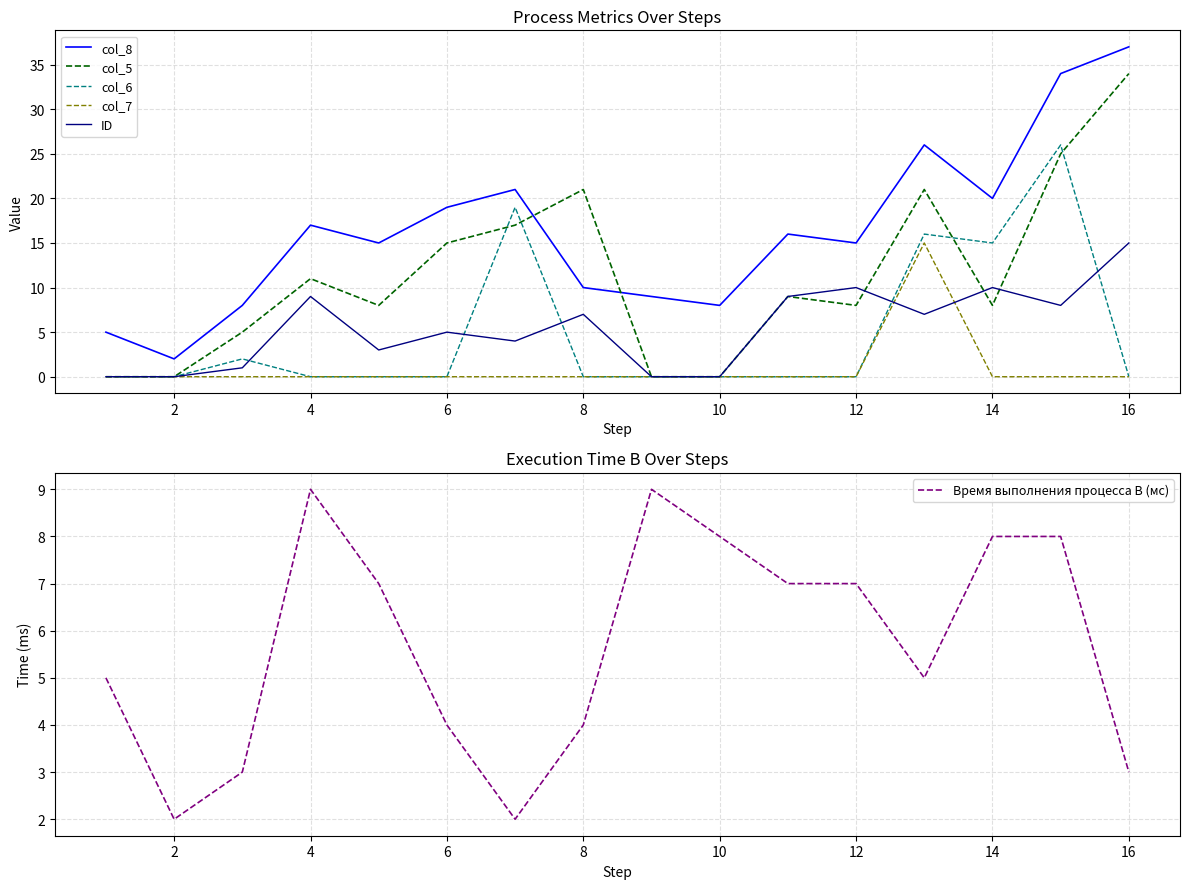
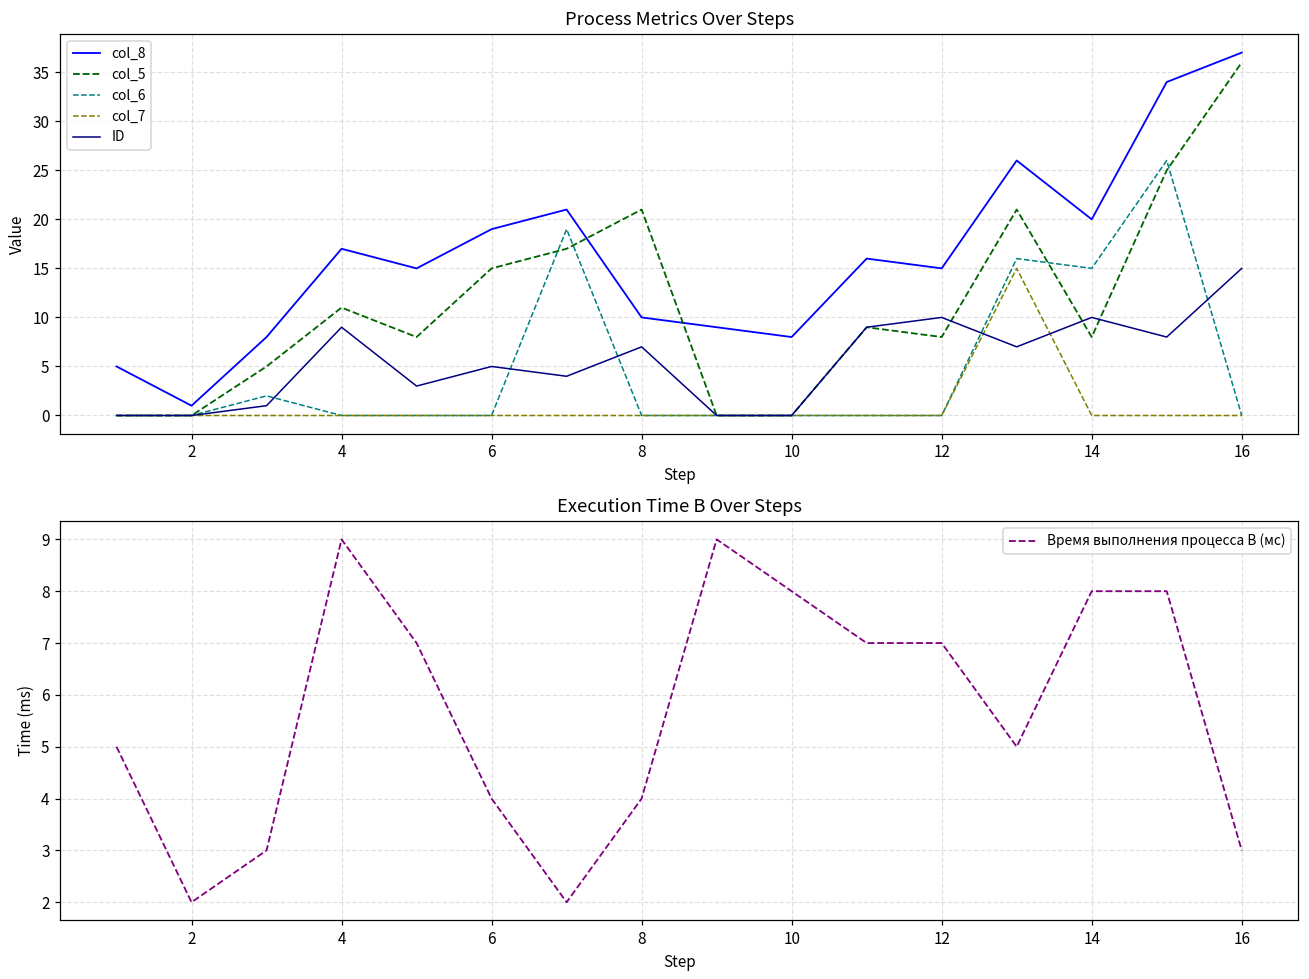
Process Metrics Over Steps, col_8, 2: 2 -> 1
Process Metrics Over Steps, col_5, 16: 34 -> 36
